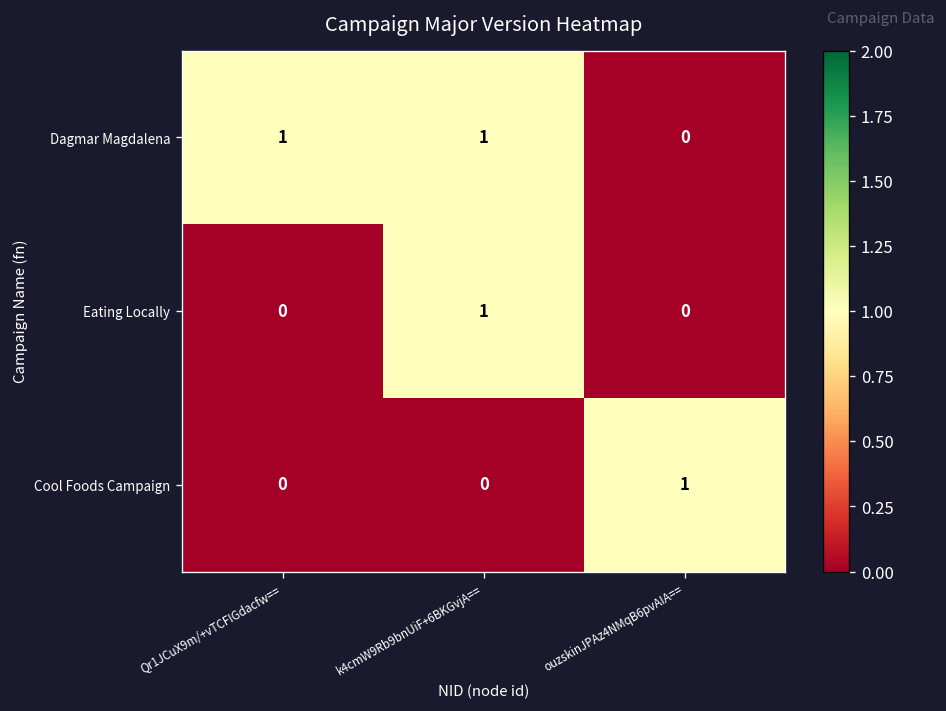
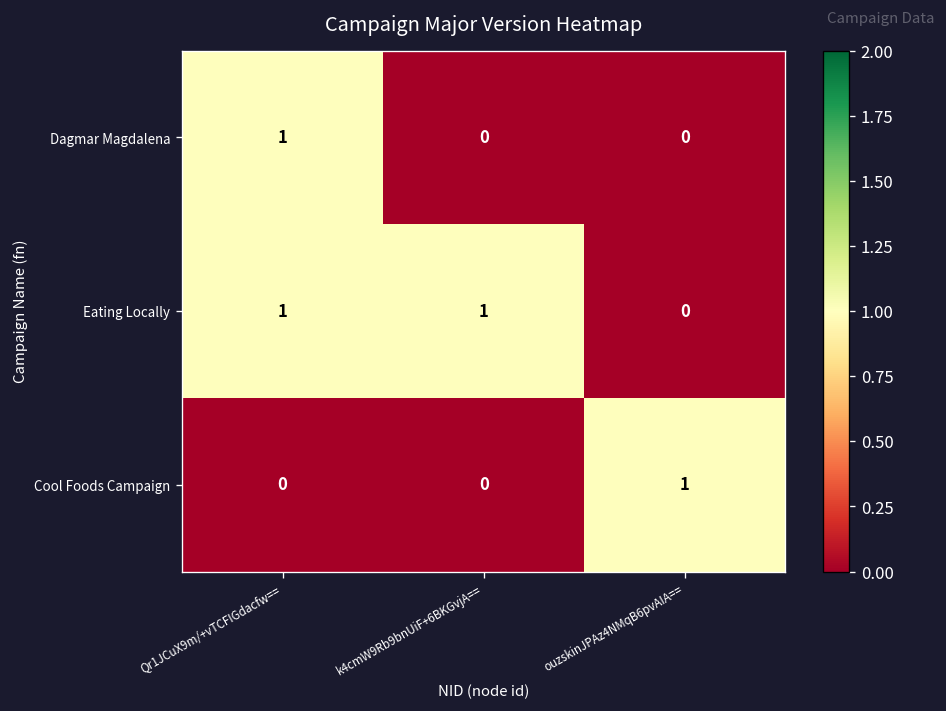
Dagmar Magdalena, k4cmW9Rb9bnUiF+6BKGvjA==: 1 -> 0
Eating Locally, Qr1JCuX9m/+vTCFIGdacfw==: 0 -> 1
